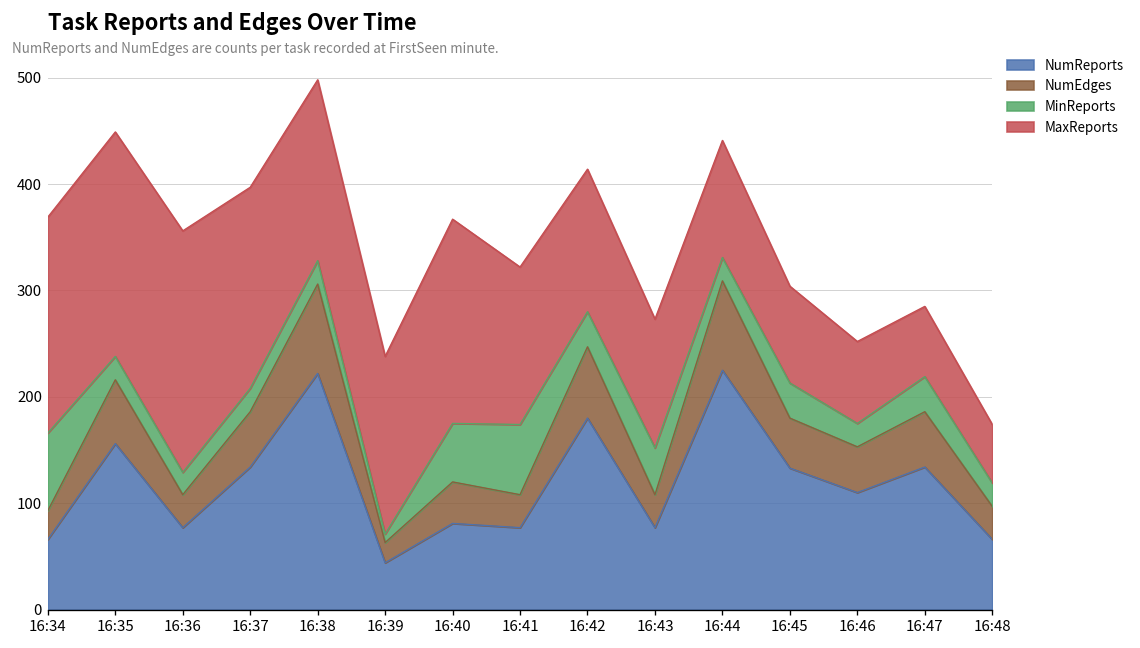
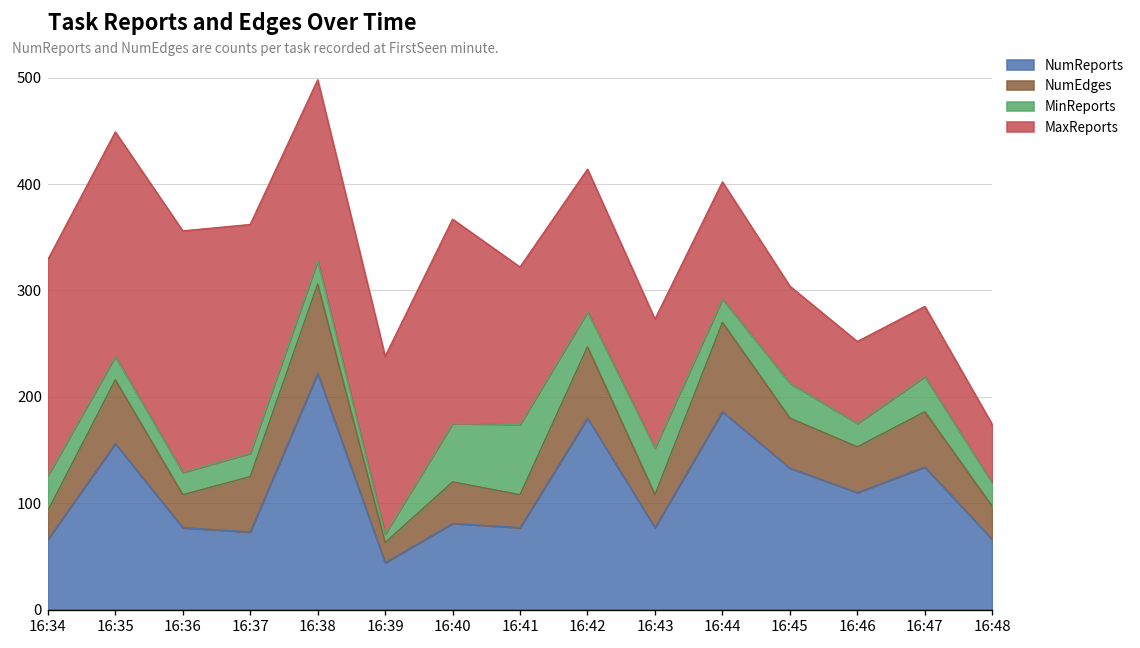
MinReports, 16:34: 70 -> 30
NumReports, 16:37: 130 -> 70
MaxReports, 16:37: 190 -> 220
NumReports, 16:44: 230 -> 190
